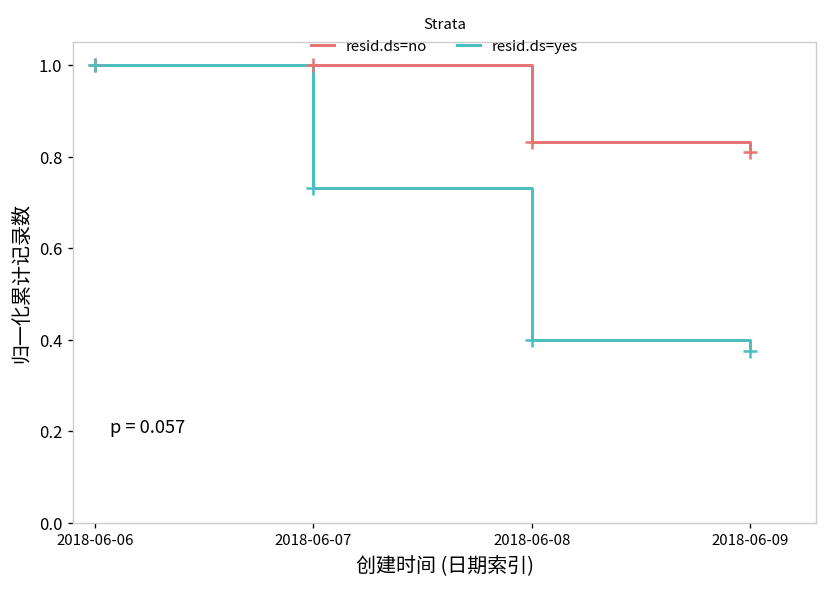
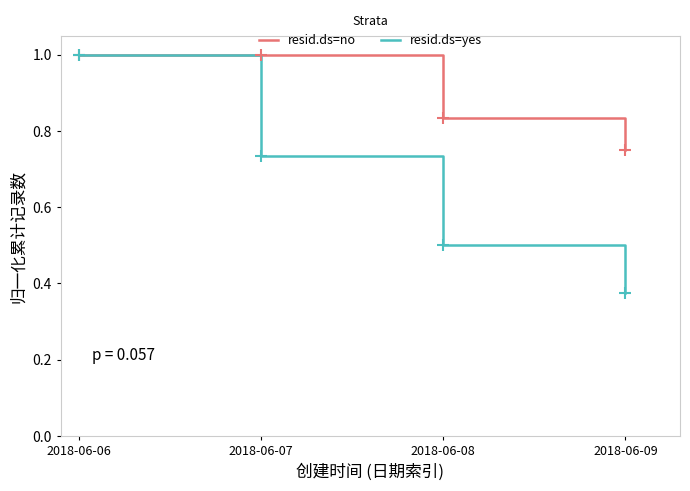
resid.ds=yes, 2018-06-08: 0.4 -> 0.5
resid.ds=no, 2018-06-09: 0.81 -> 0.75
